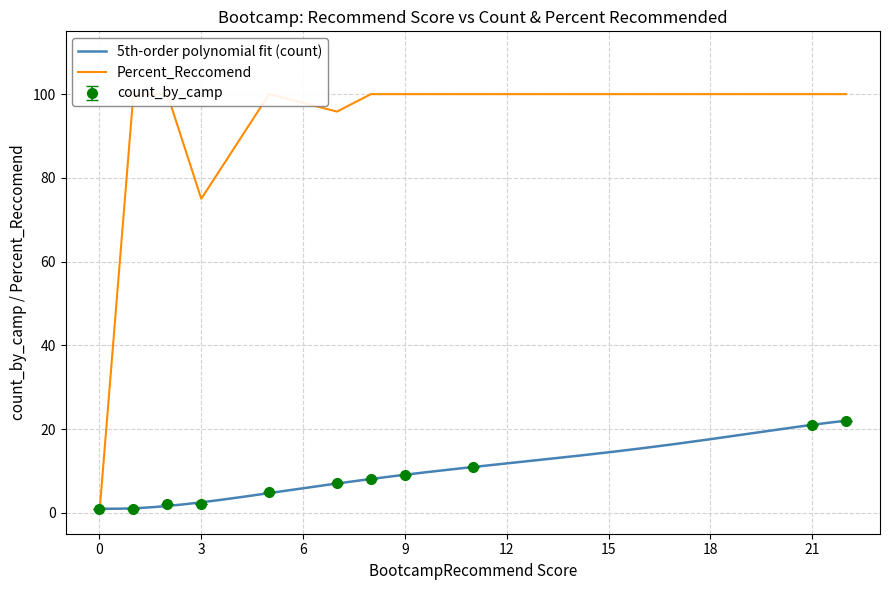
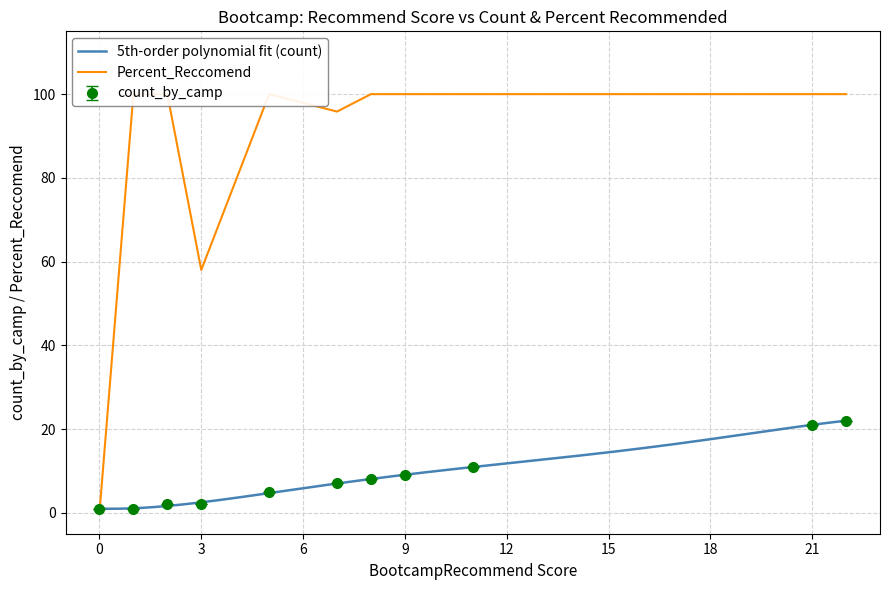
Percent_Reccomend, 3: 75 -> 58
